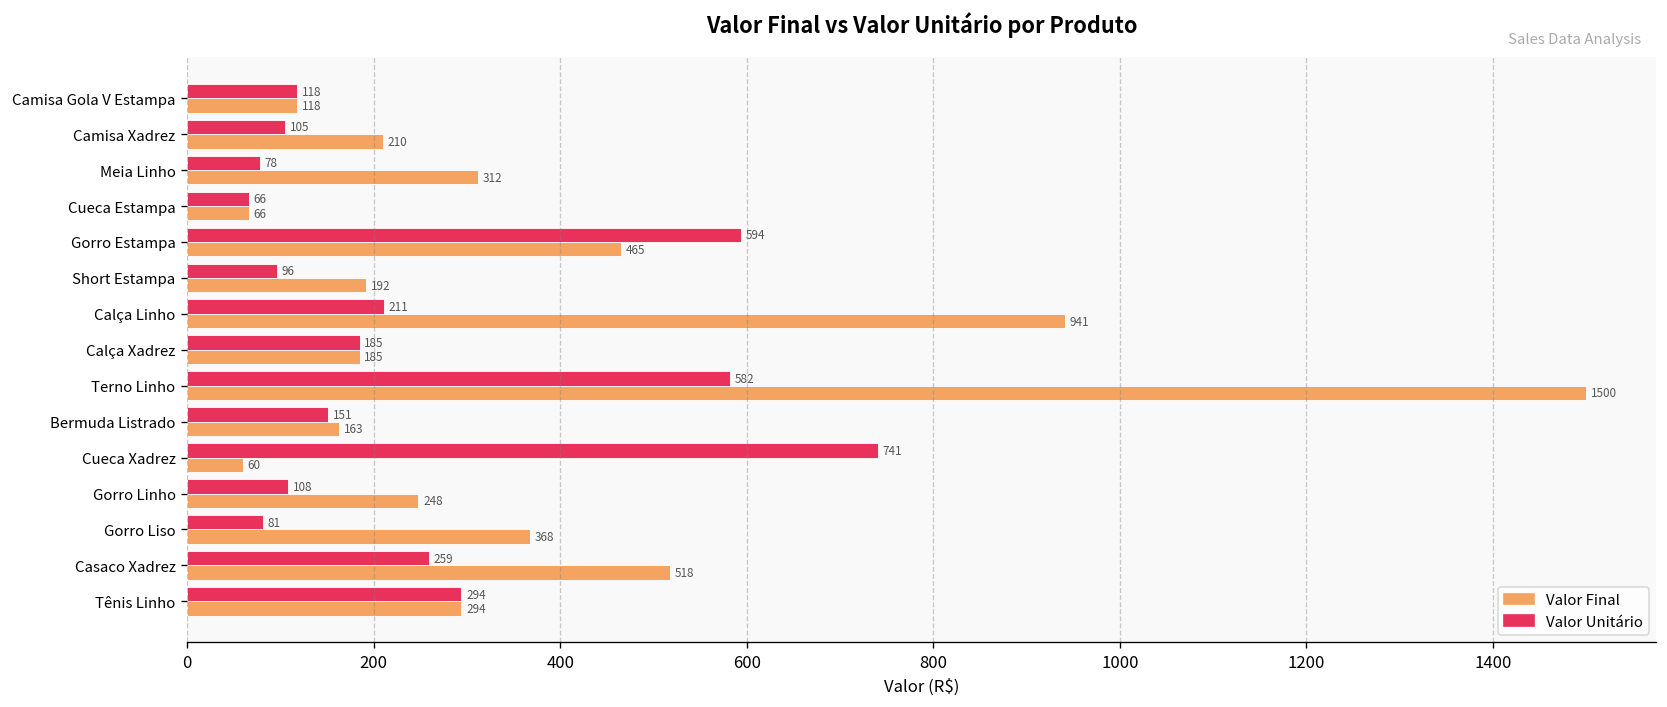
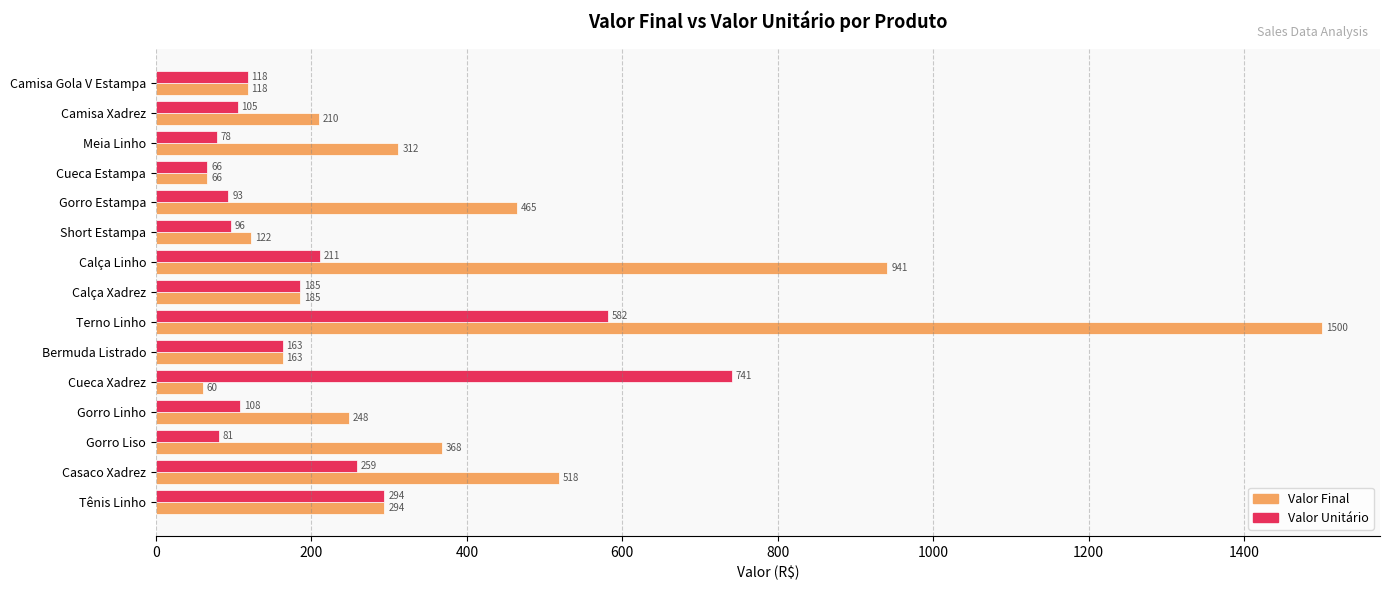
Valor Unitário, Gorro Estampa: 594 -> 93
Valor Final, Short Estampa: 192 -> 122
Valor Unitário, Bermuda Listrado: 151 -> 163
